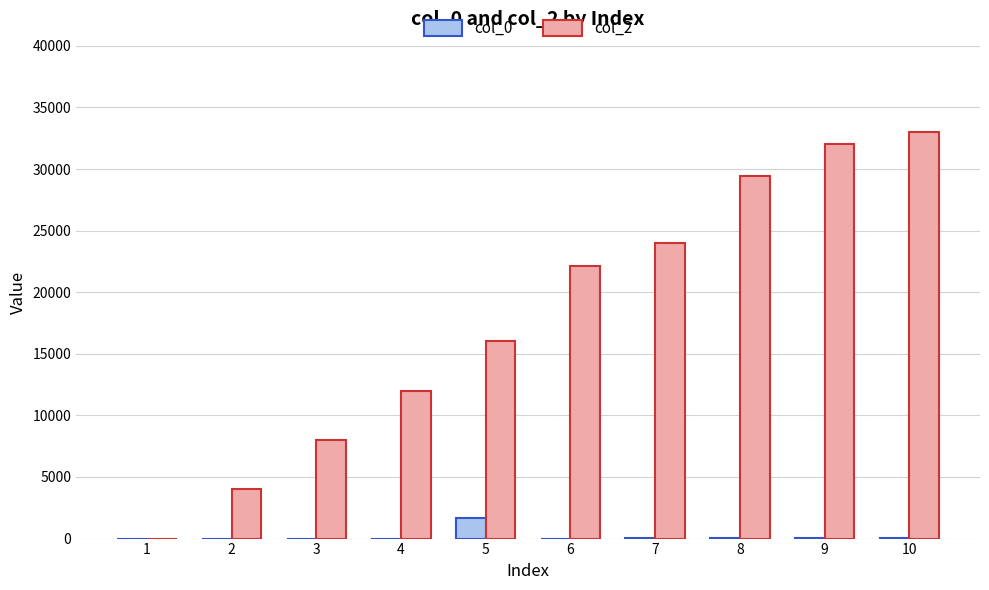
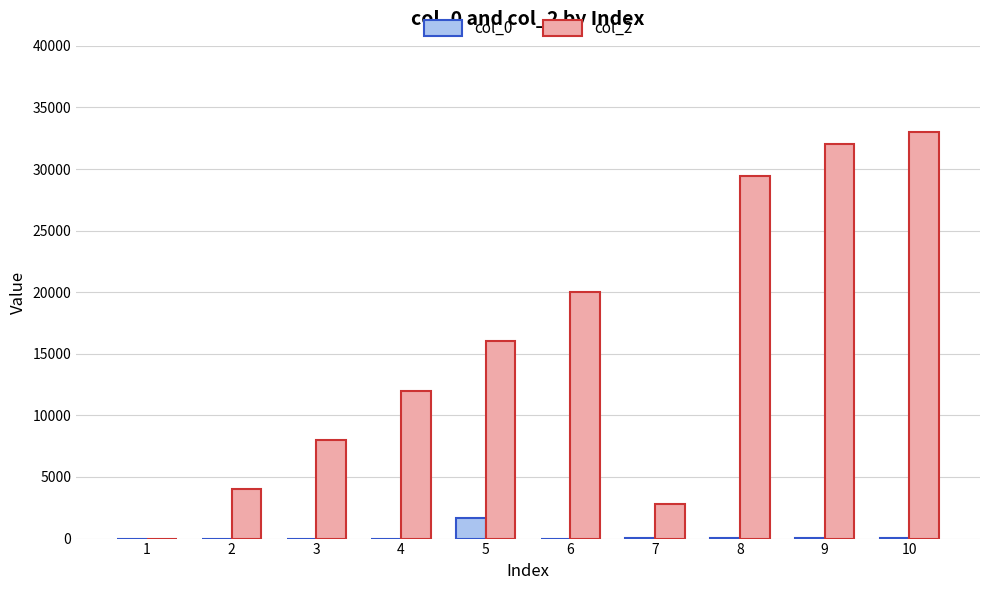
col_2, 6: 22100 -> 20000
col_2, 7: 24000 -> 2800
